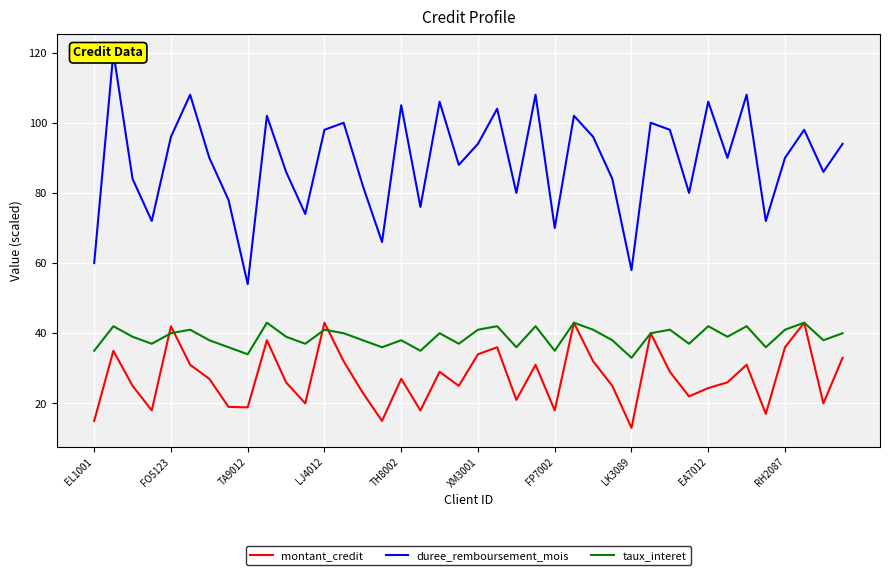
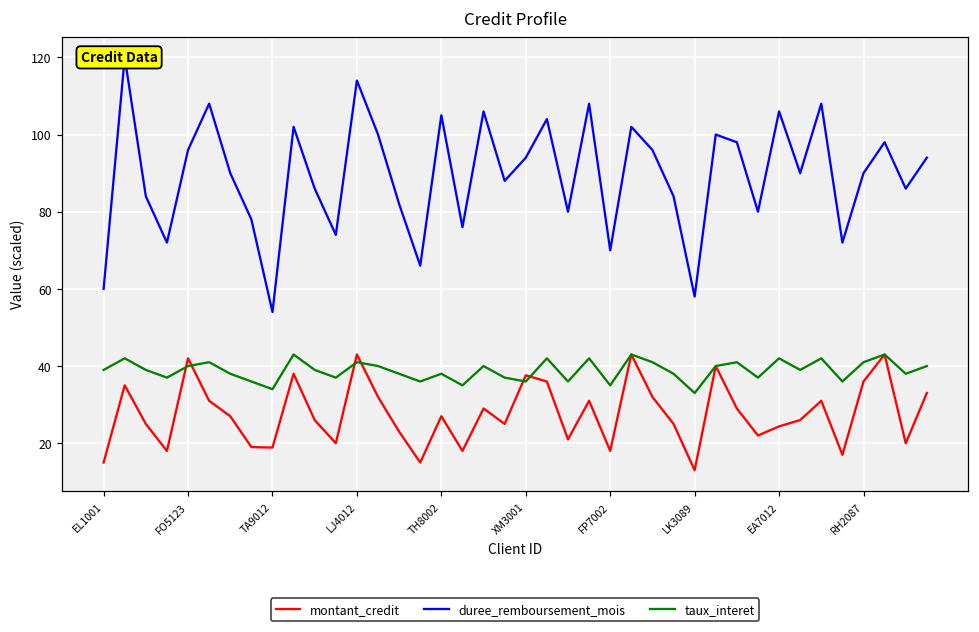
taux_interet, EL1001: 35 -> 39
duree_remboursement_mois, LJ4012: 98 -> 114
montant_credit, XM3001: 34 -> 38
taux_interet, XM3001: 41 -> 36
